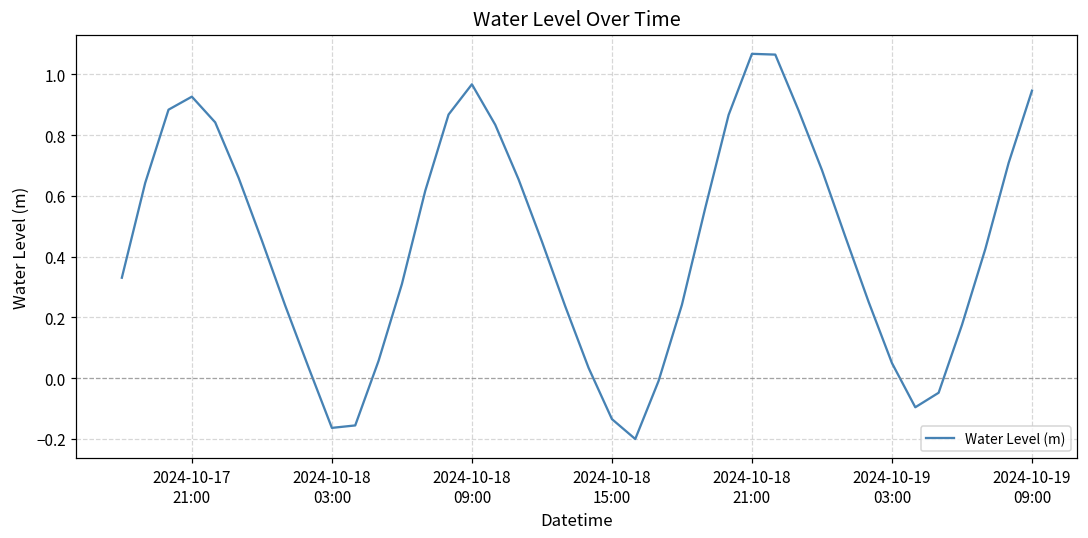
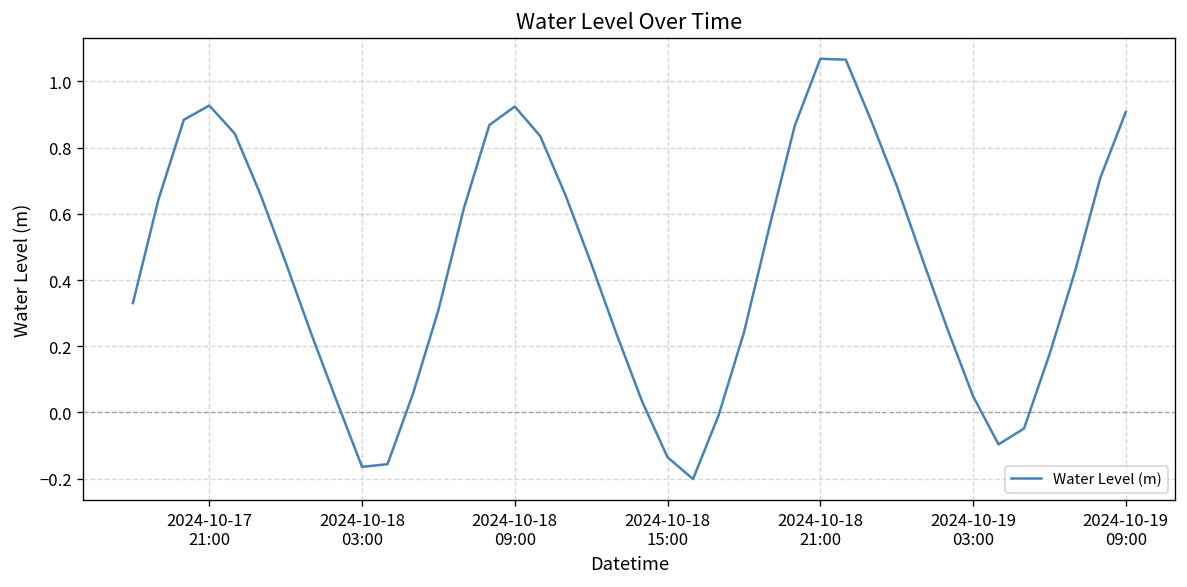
2024-10-18 09:00: 0.97 -> 0.92
2024-10-19 09:00: 0.95 -> 0.91
